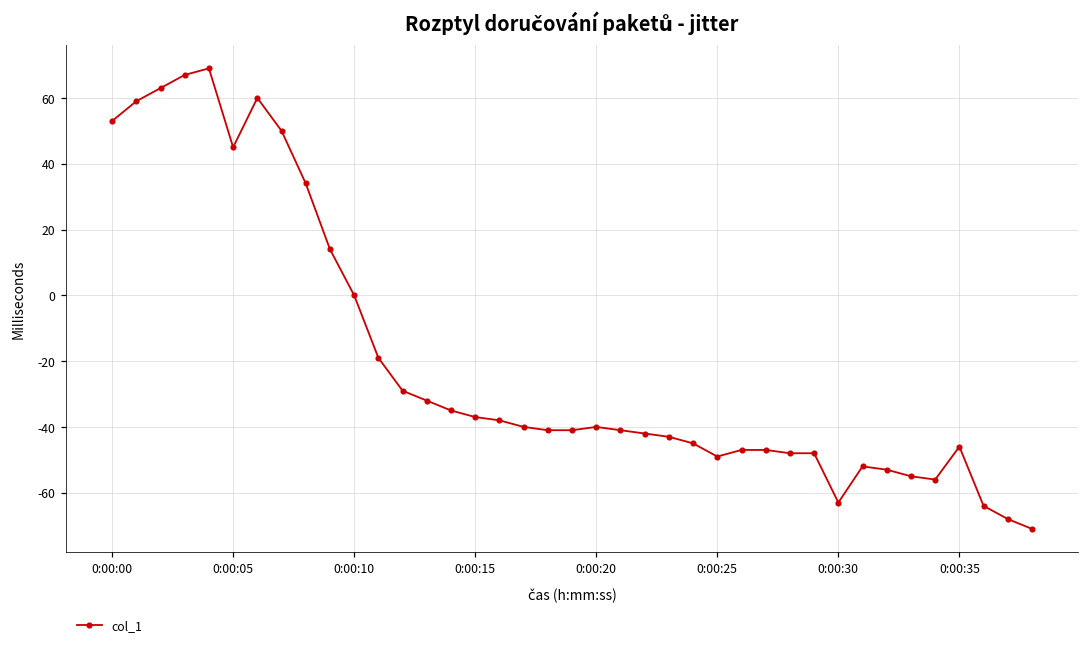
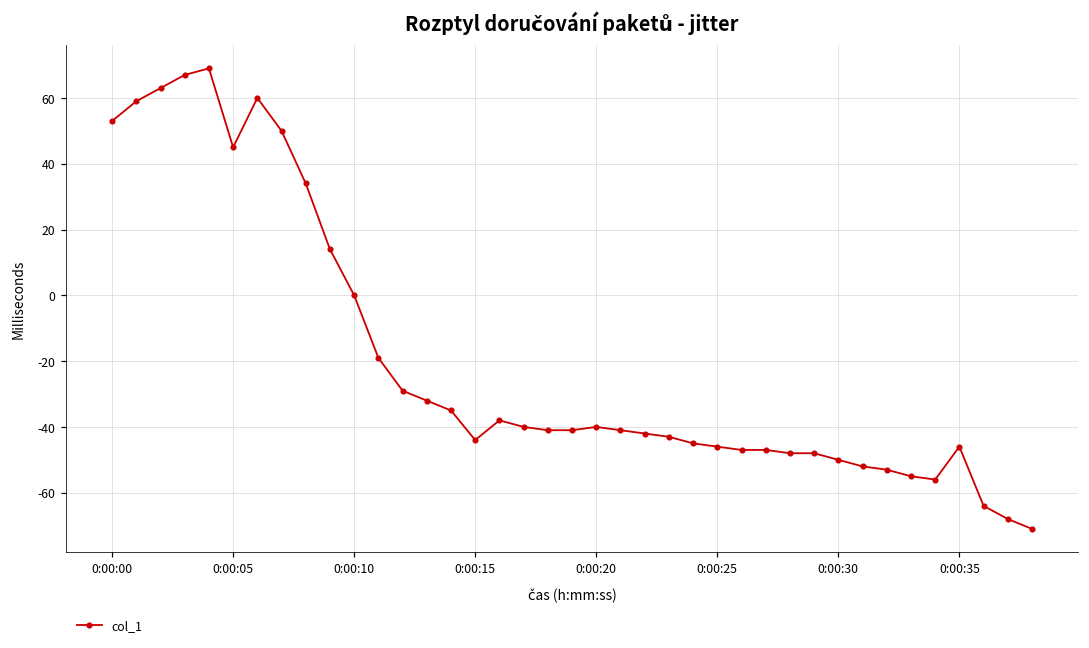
0:00:15: -37 -> -44
0:00:25: -49 -> -46
0:00:30: -63 -> -50
